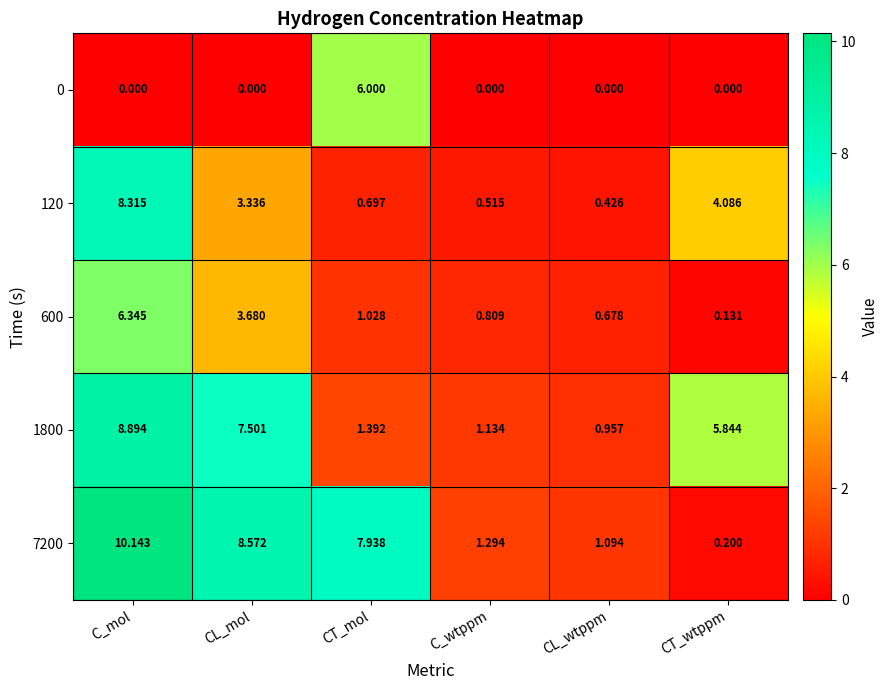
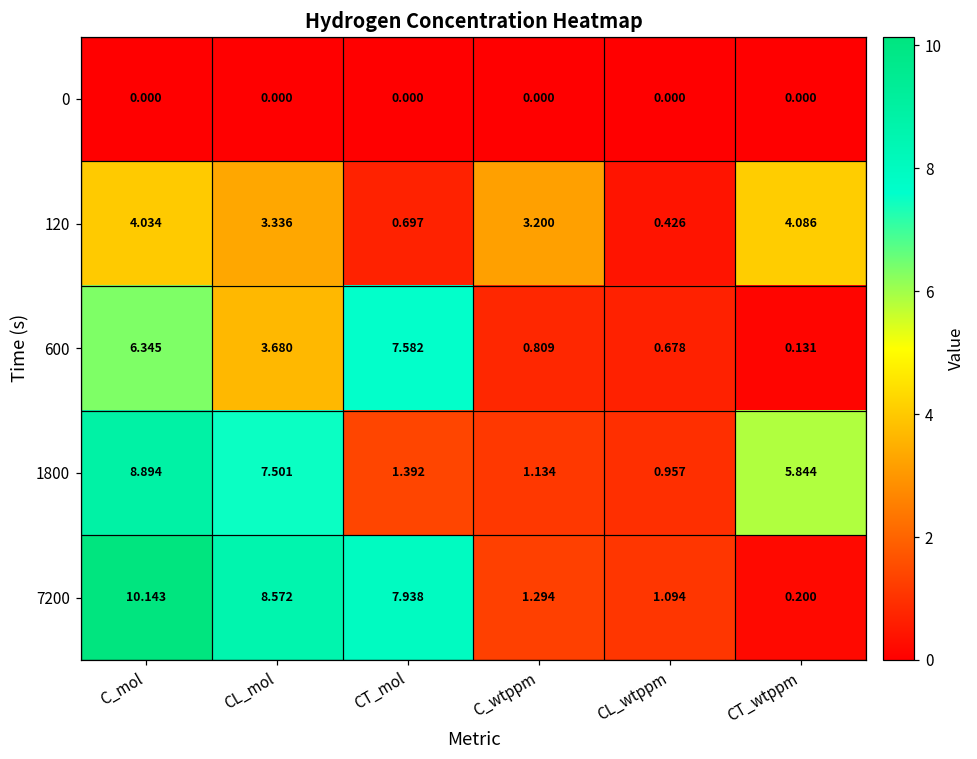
0, CT_mol: 6.000 -> 0.000
120, C_mol: 8.315 -> 4.034
120, C_wtppm: 0.515 -> 3.200
600, CT_mol: 1.028 -> 7.582
